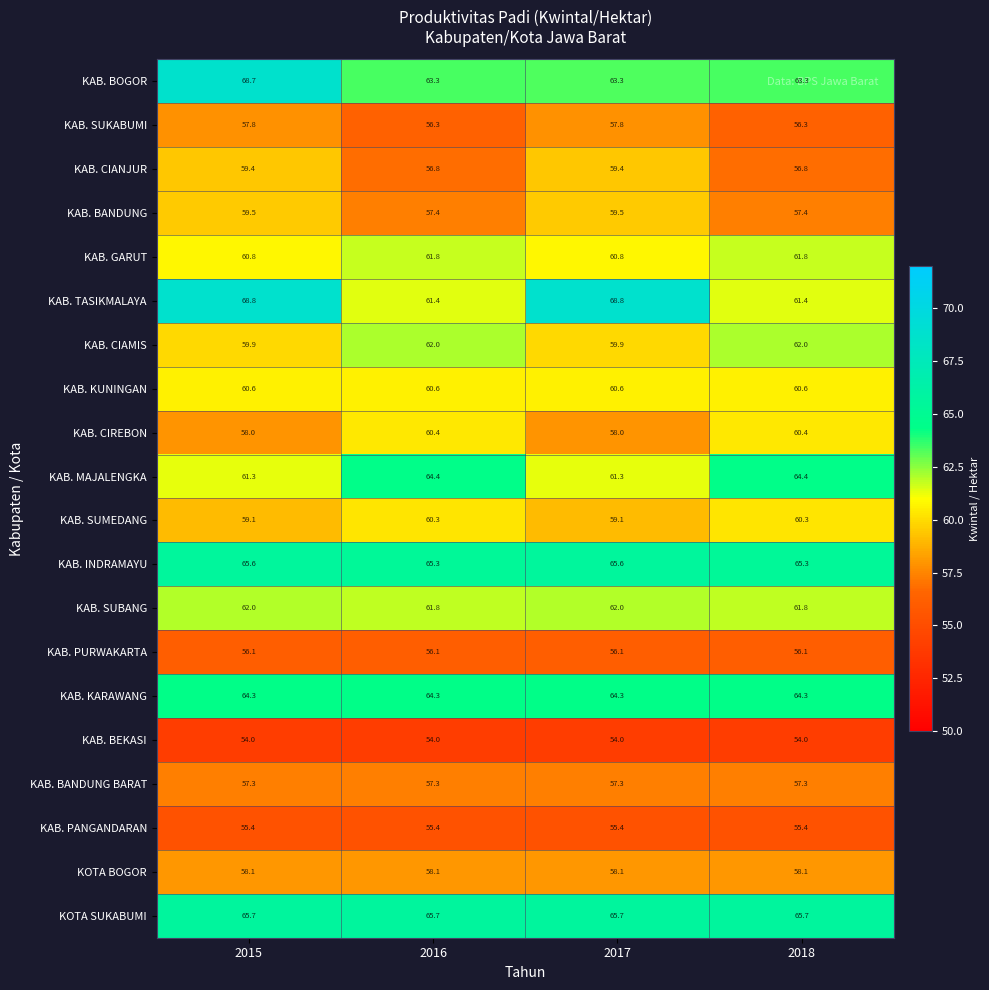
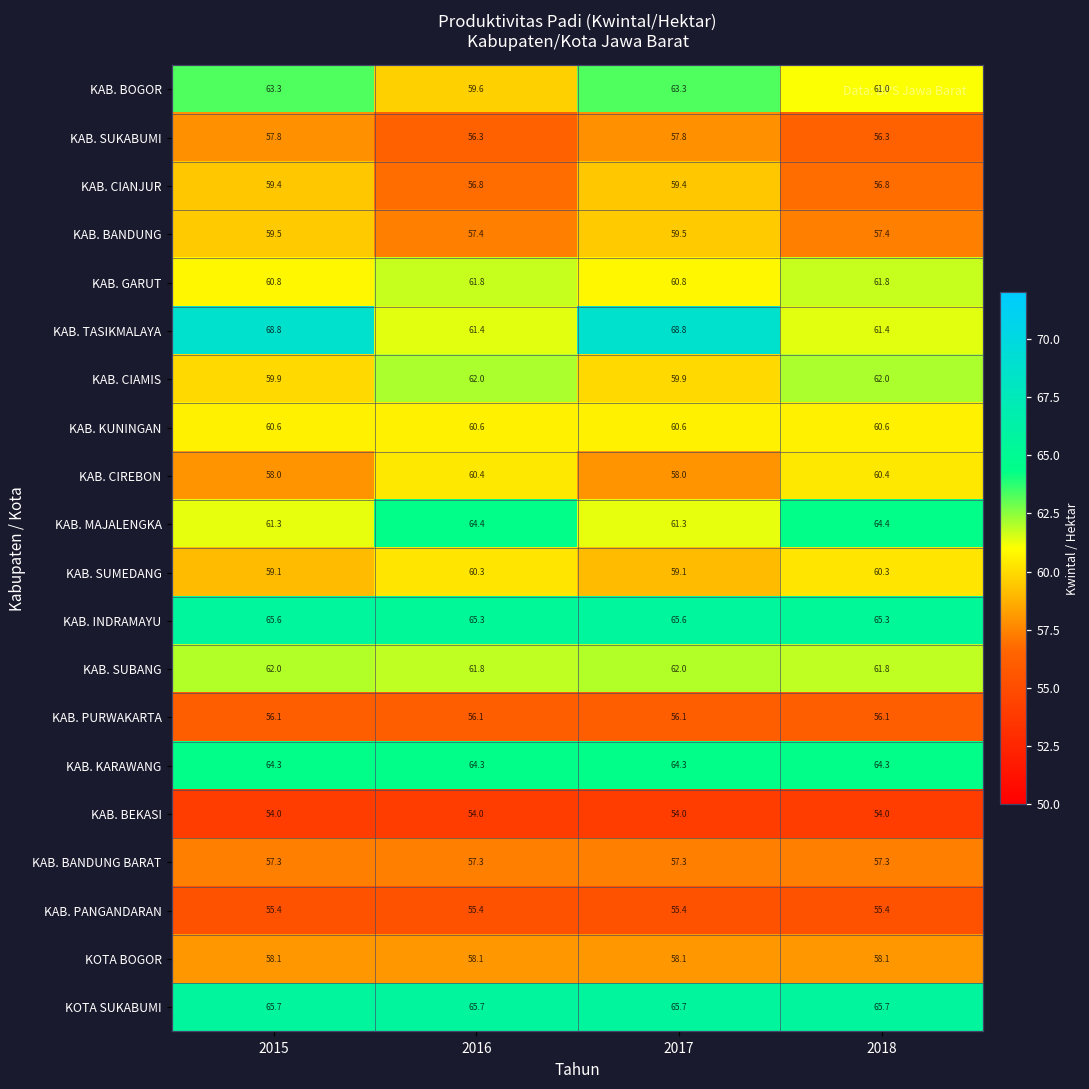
KAB. BOGOR, 2015: 68.7 -> 63.3
KAB. BOGOR, 2016: 63.3 -> 59.6
KAB. BOGOR, 2018: 63.3 -> 61.0
